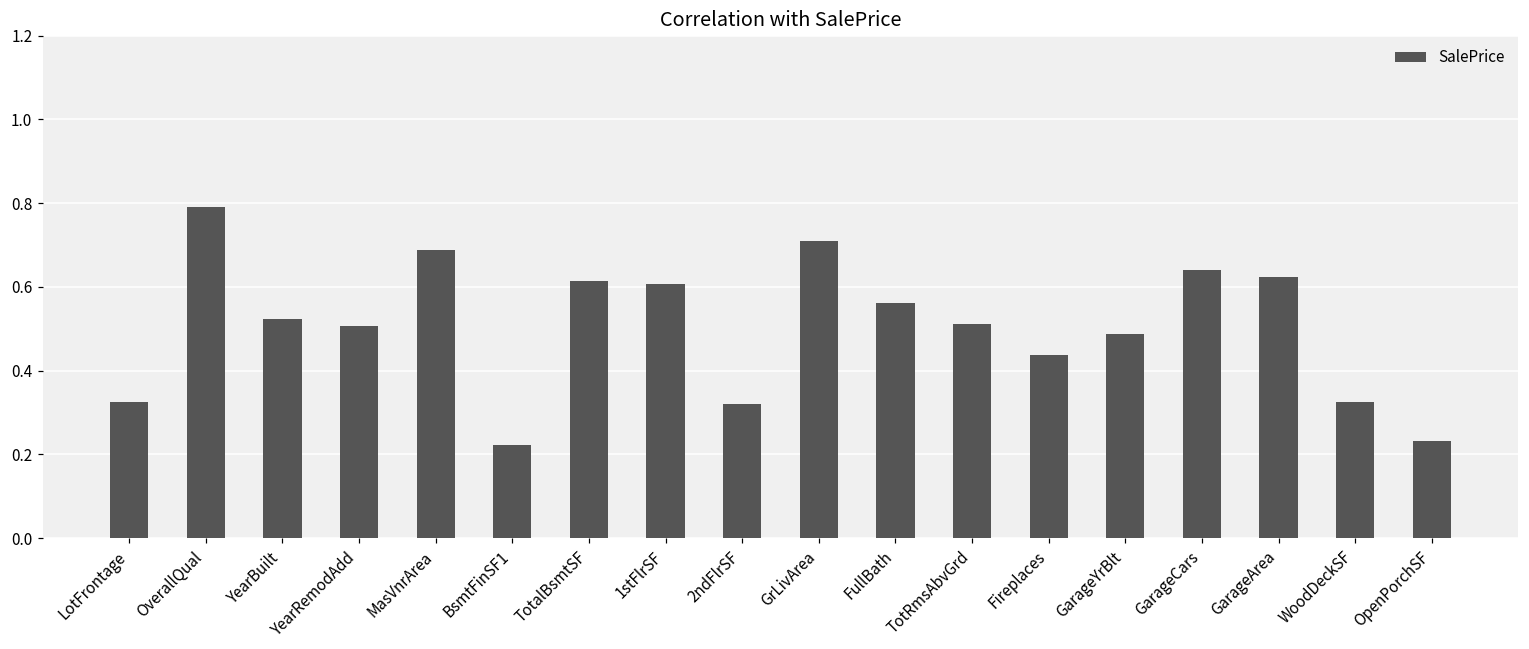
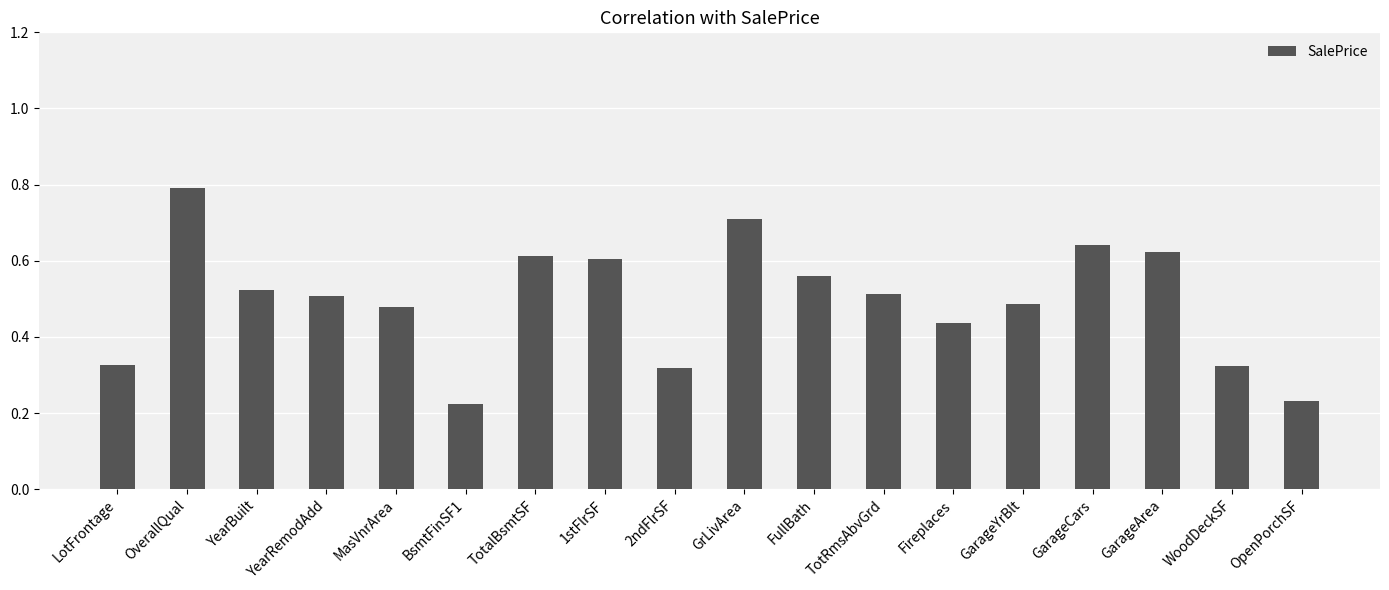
MasVnrArea: 0.69 -> 0.48
